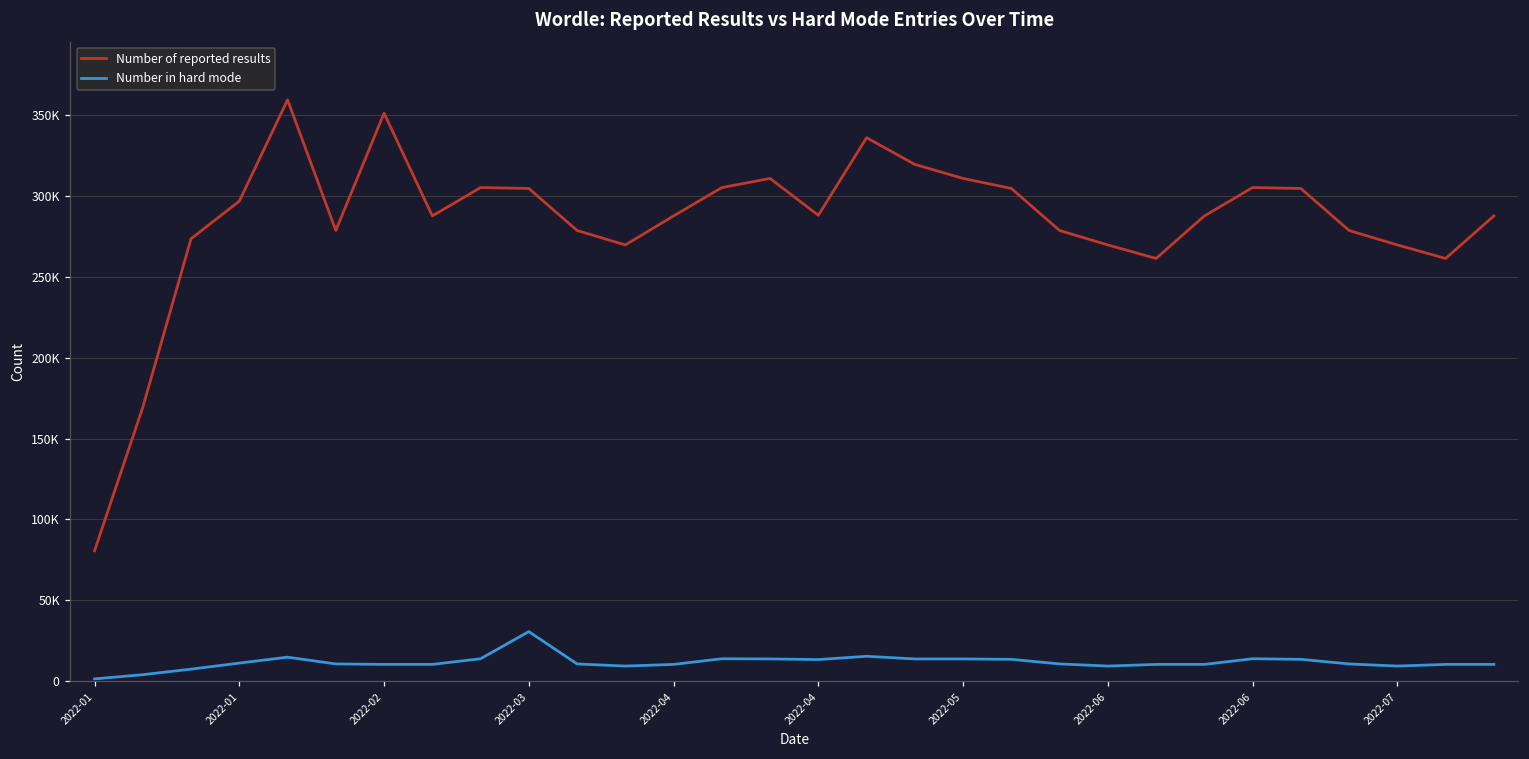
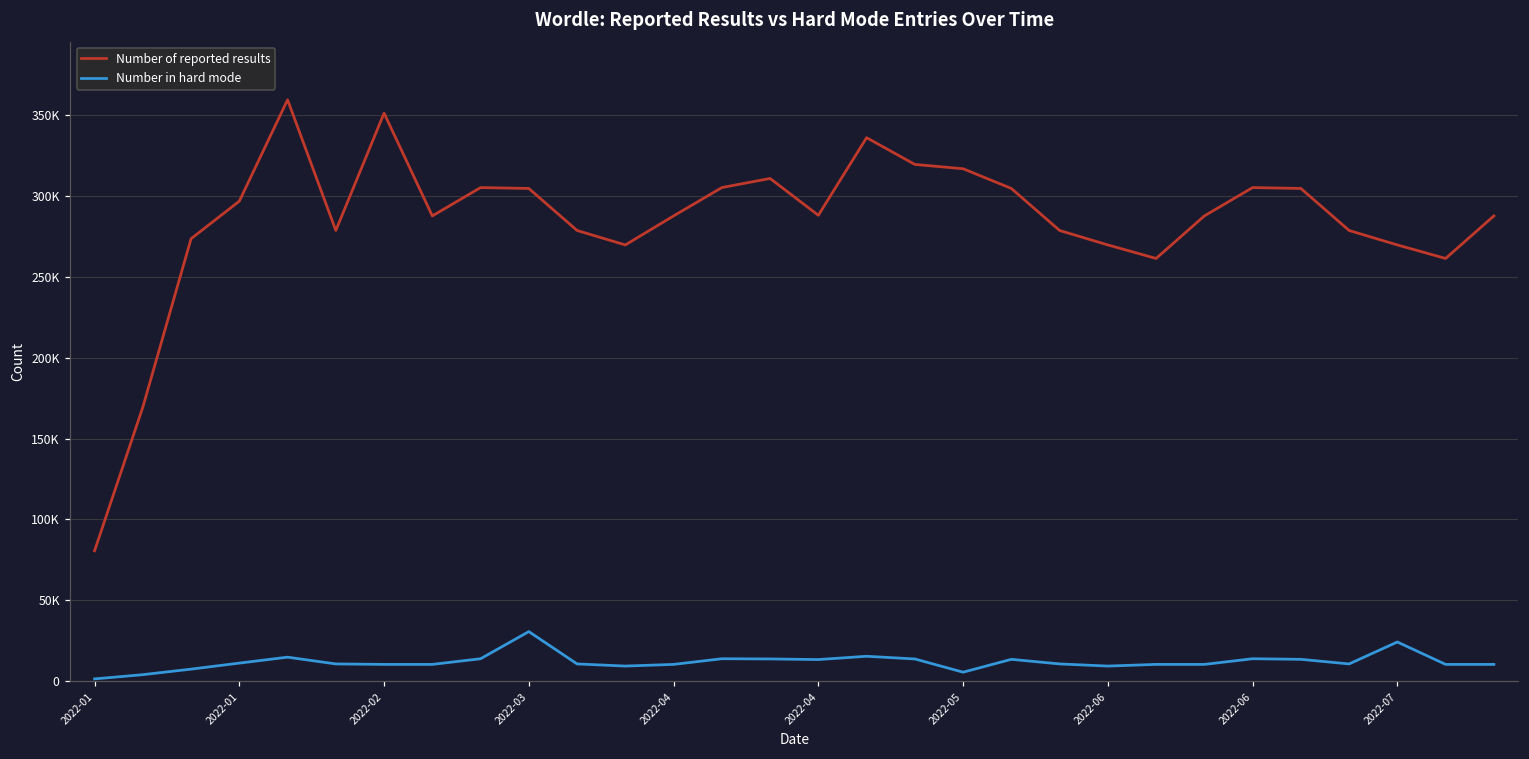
Number of reported results, 2022-05: 311000 -> 317000
Number in hard mode, 2022-05: 14000 -> 6000
Number in hard mode, 2022-07: 9000 -> 24000
